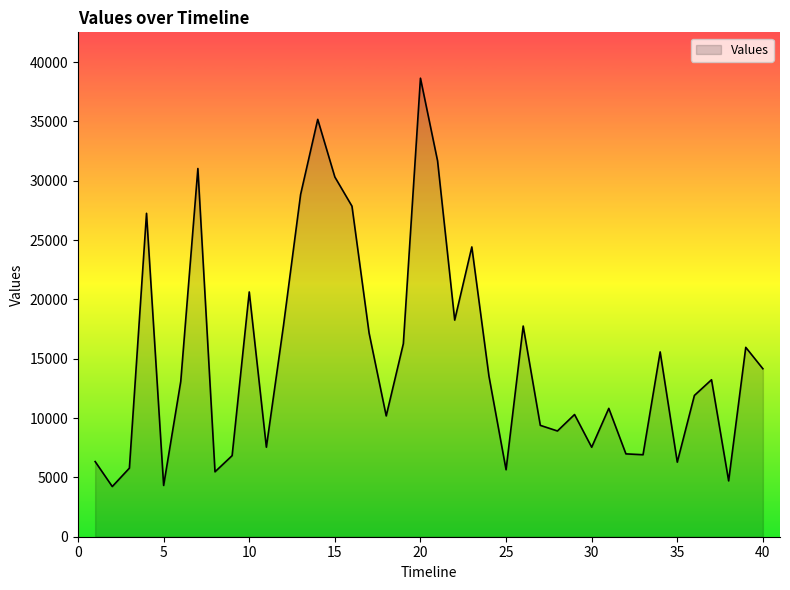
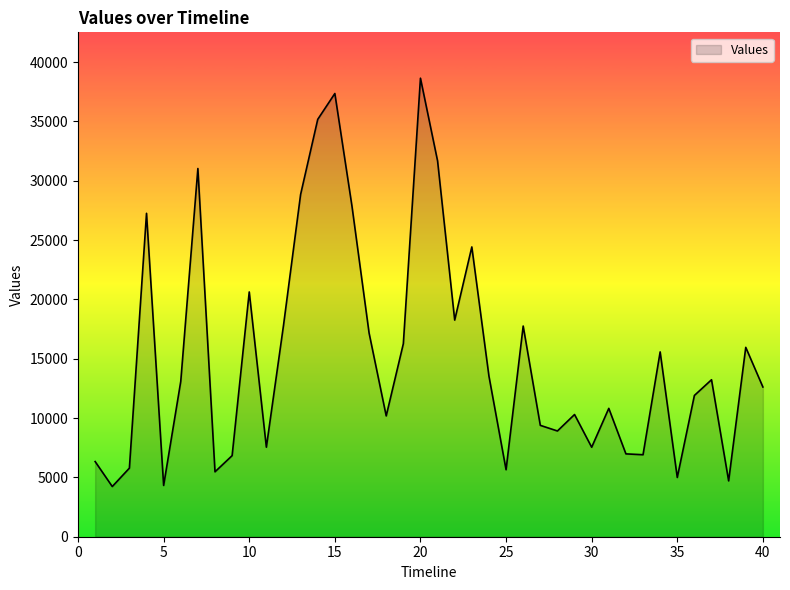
15: 30300 -> 37400
35: 6300 -> 5000
40: 14200 -> 12600
